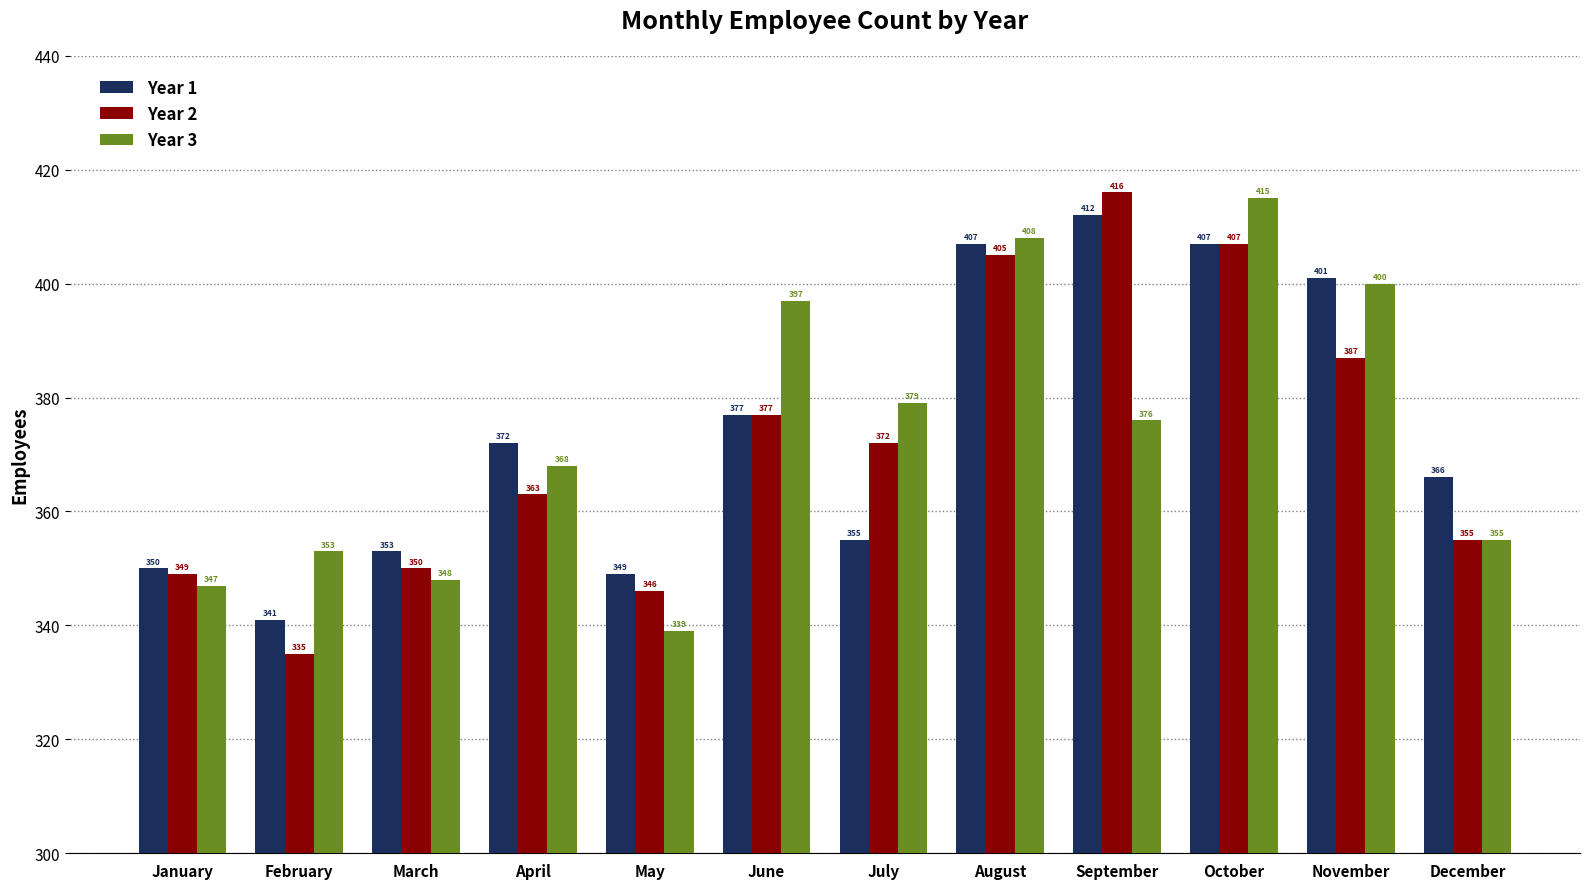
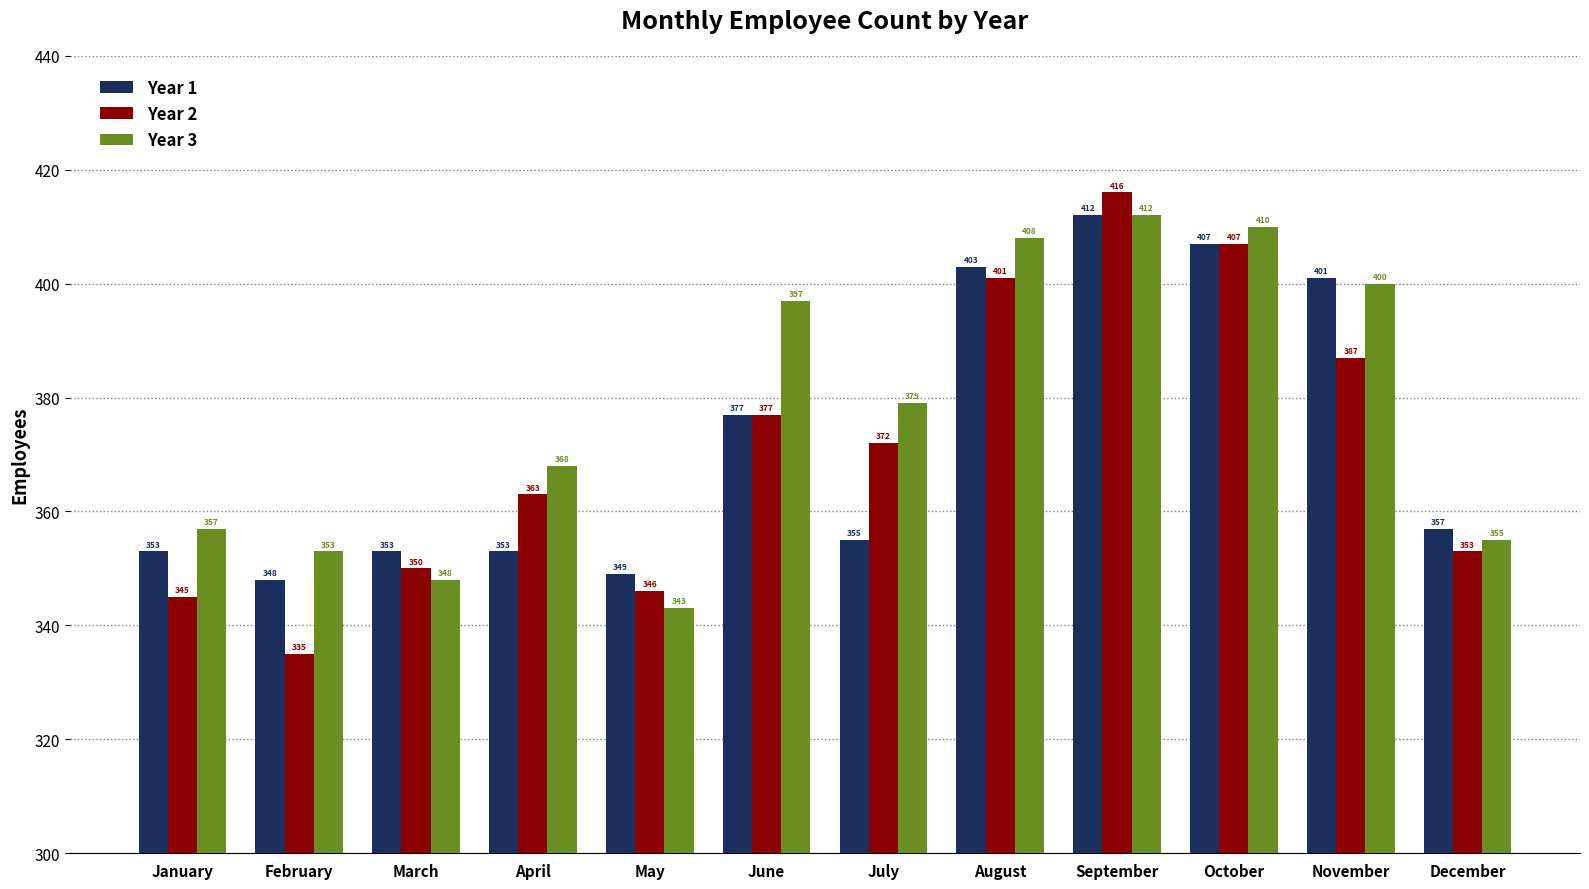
Year 1, January: 350 -> 353
Year 2, January: 349 -> 345
Year 3, January: 347 -> 357
Year 1, February: 341 -> 348
Year 1, April: 372 -> 353
Year 3, May: 339 -> 343
Year 1, August: 407 -> 403
Year 2, August: 405 -> 401
Year 3, September: 376 -> 412
Year 3, October: 415 -> 410
Year 1, December: 366 -> 357
Year 2, December: 355 -> 353
